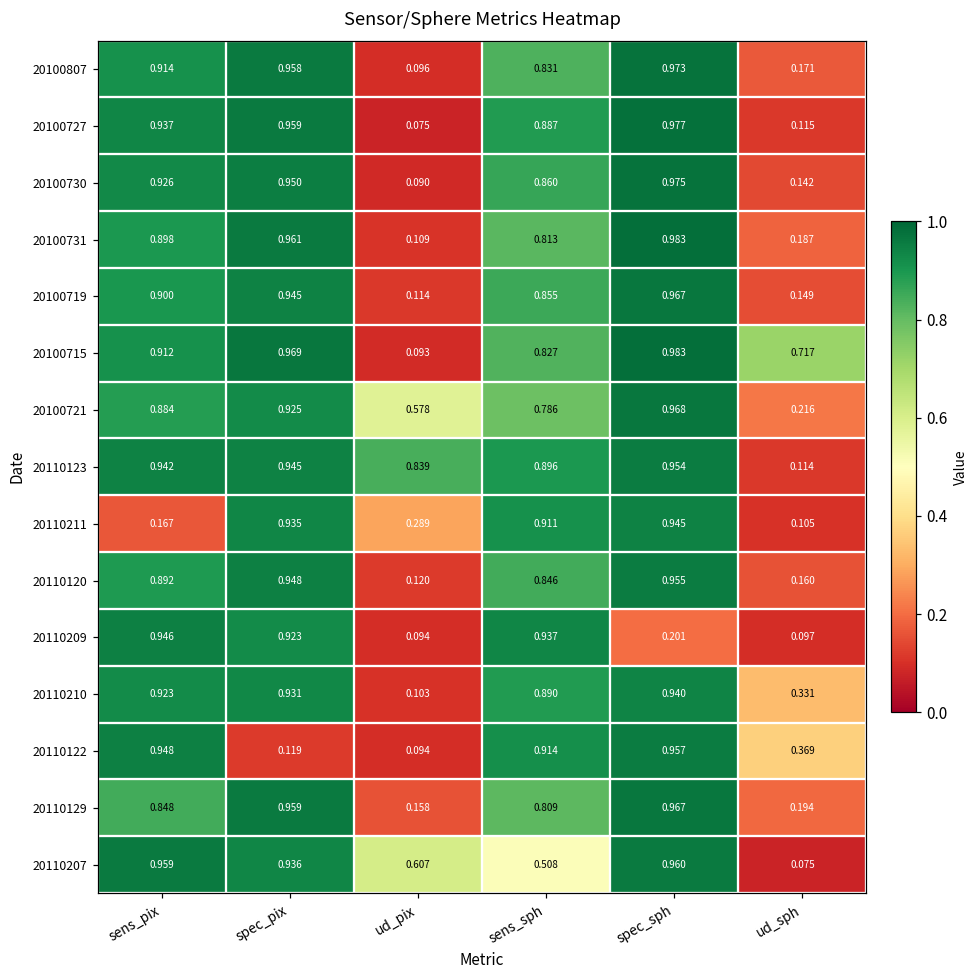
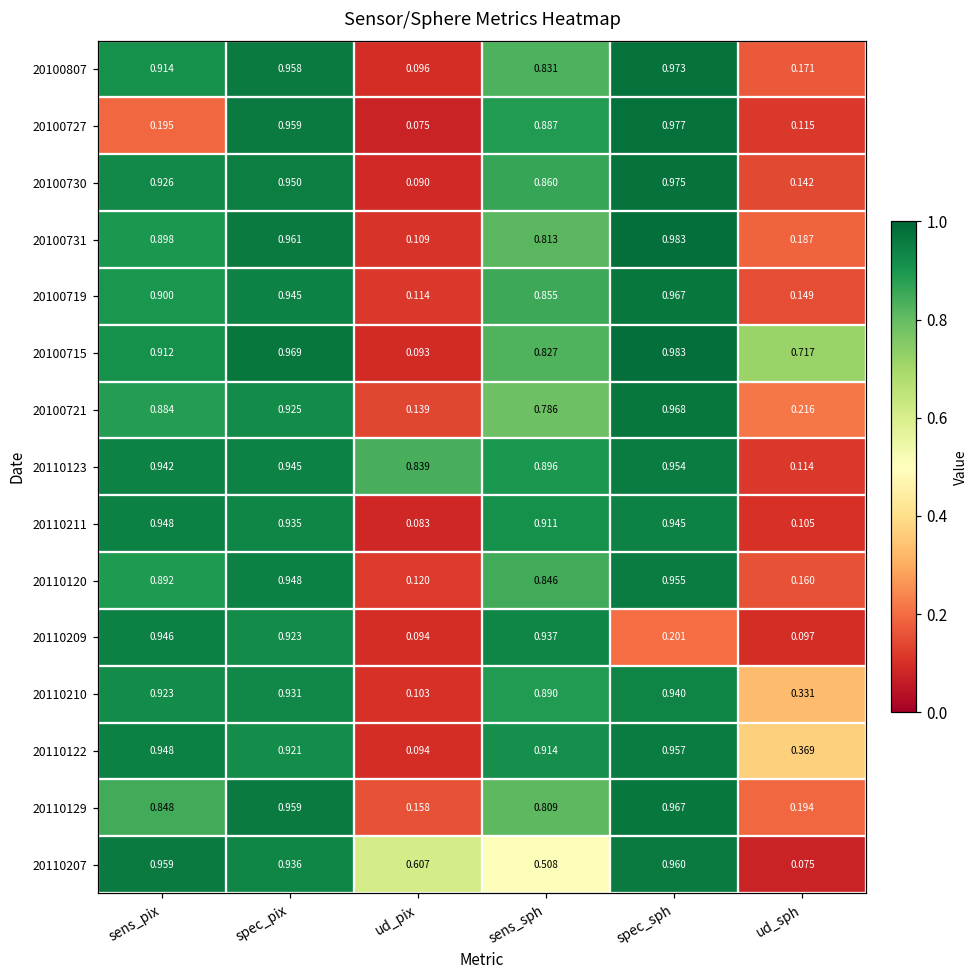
20100727, sens_pix: 0.937 -> 0.195
20100721, ud_pix: 0.578 -> 0.139
20110211, sens_pix: 0.167 -> 0.948
20110211, ud_pix: 0.289 -> 0.083
20110122, spec_pix: 0.119 -> 0.921
